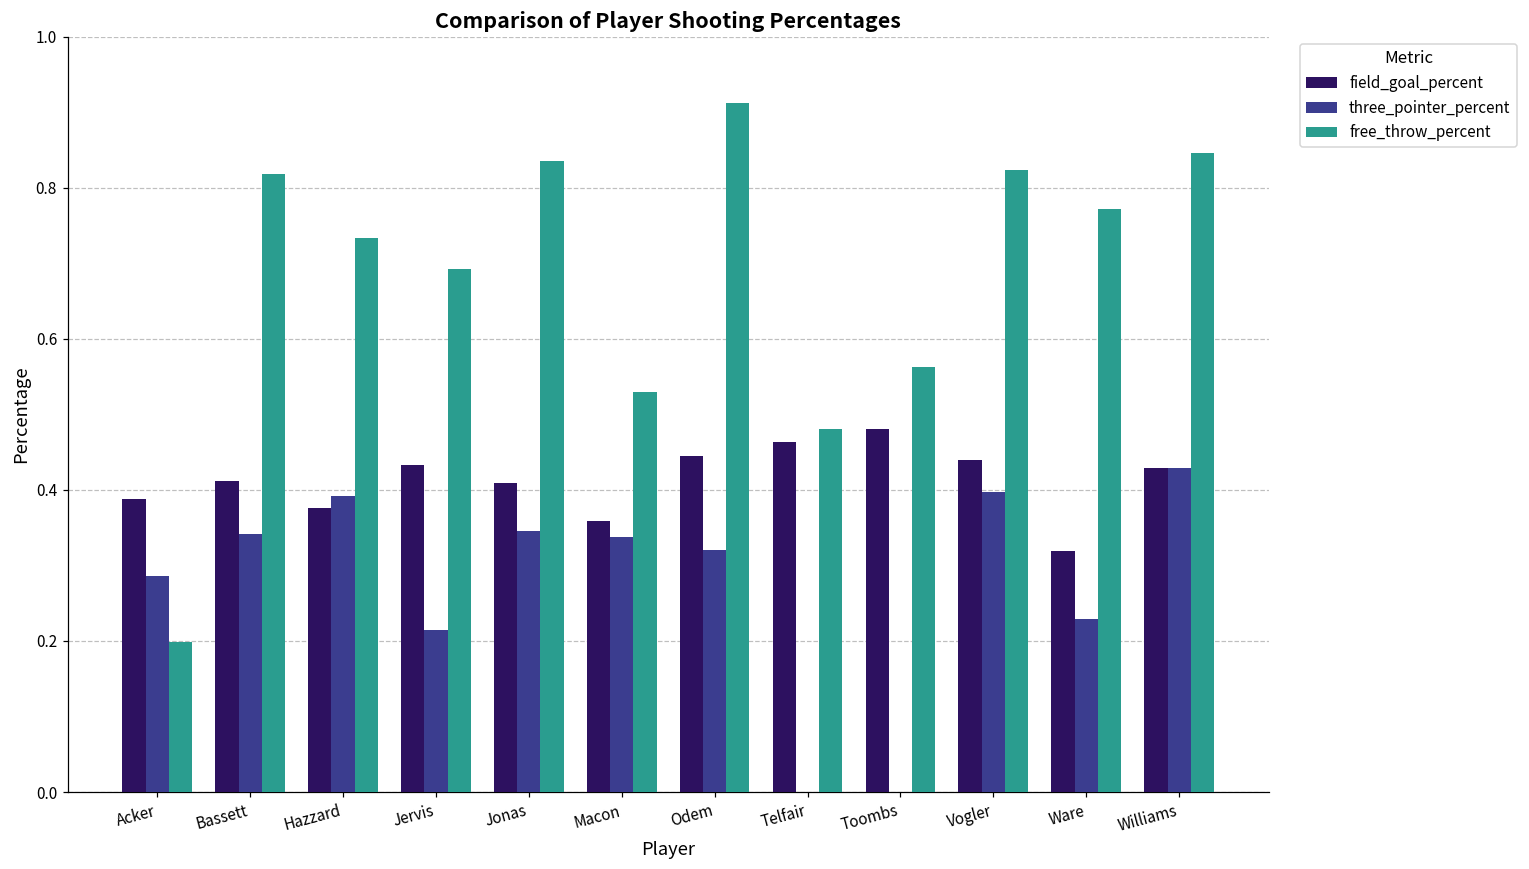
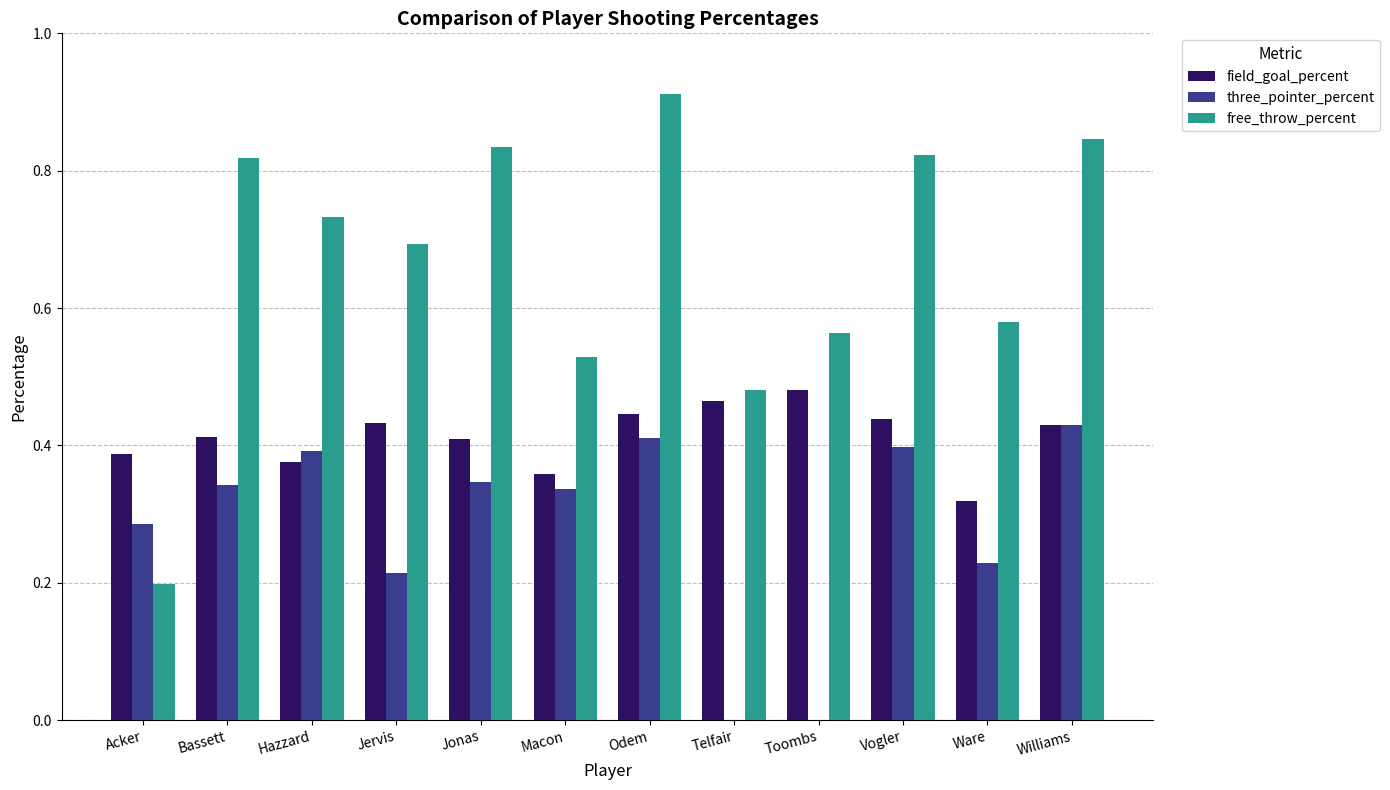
three_pointer_percent, Odem: 0.32 -> 0.41
free_throw_percent, Ware: 0.77 -> 0.58
